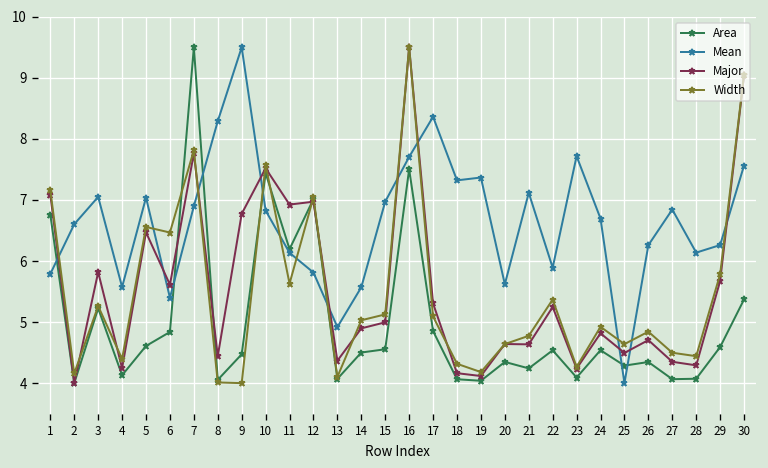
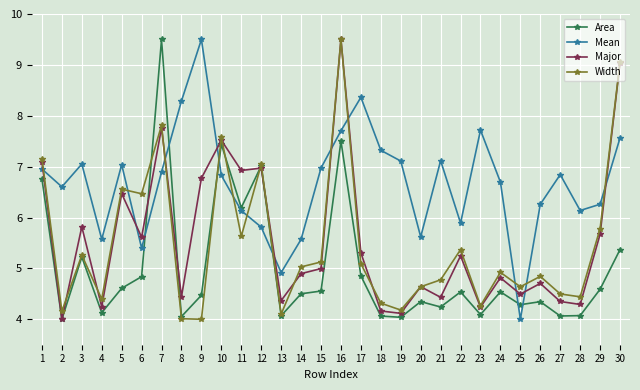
Mean, 1: 5.8 -> 7.0
Mean, 19: 7.4 -> 7.1
Major, 21: 4.6 -> 4.4
